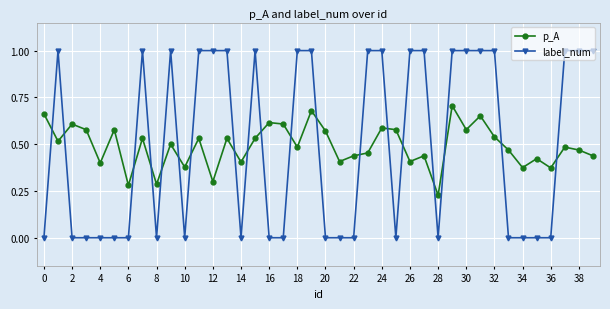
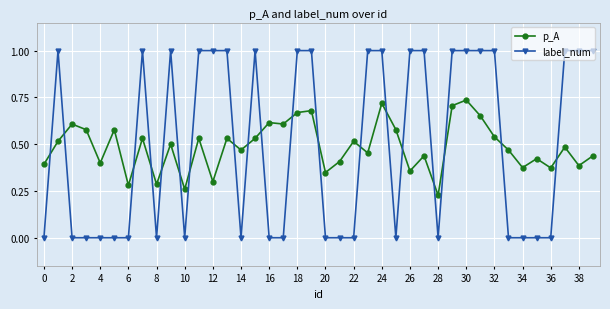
p_A, 0: 0.66 -> 0.39
p_A, 10: 0.38 -> 0.26
p_A, 14: 0.40 -> 0.47
p_A, 18: 0.48 -> 0.67
p_A, 20: 0.57 -> 0.35
p_A, 22: 0.44 -> 0.52
p_A, 24: 0.59 -> 0.72
p_A, 26: 0.41 -> 0.36
p_A, 30: 0.58 -> 0.74
p_A, 38: 0.47 -> 0.39
